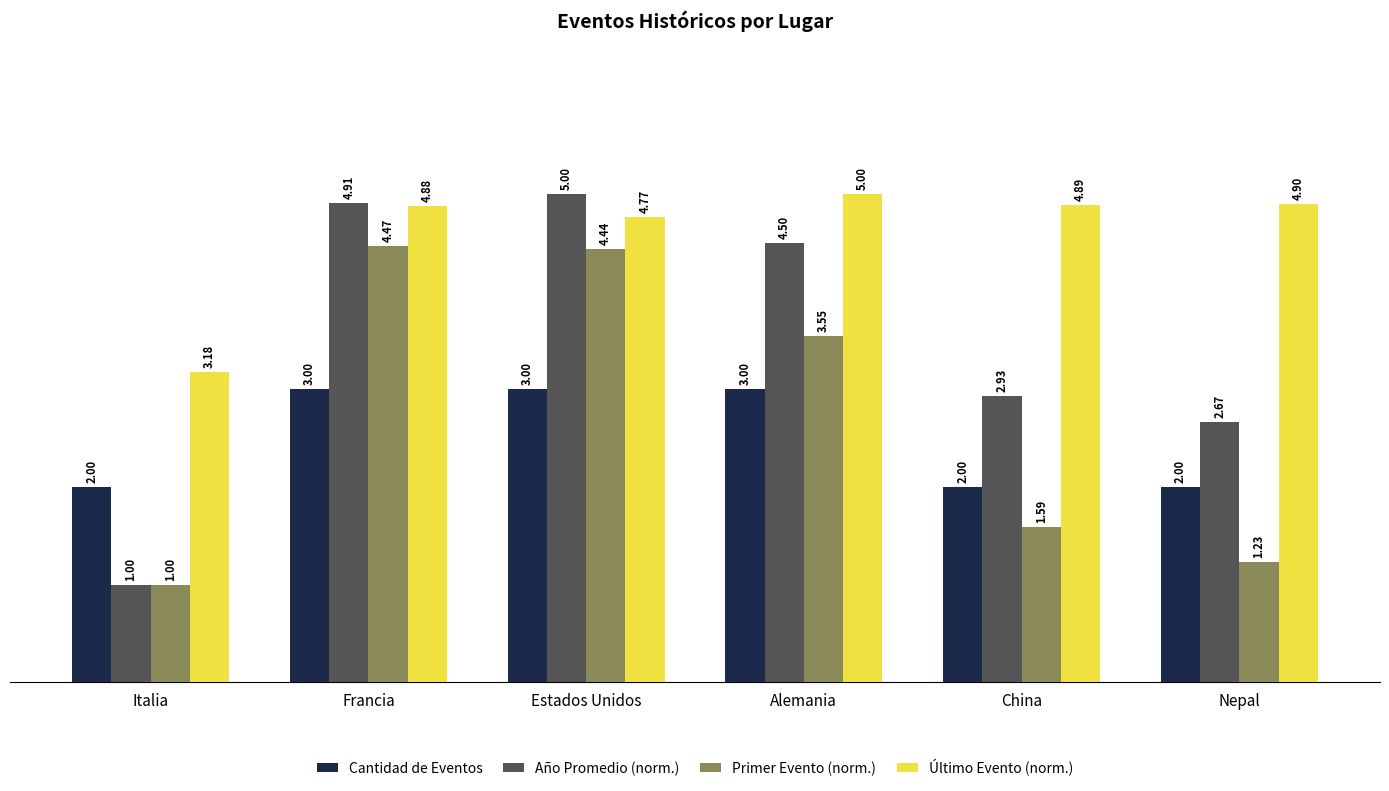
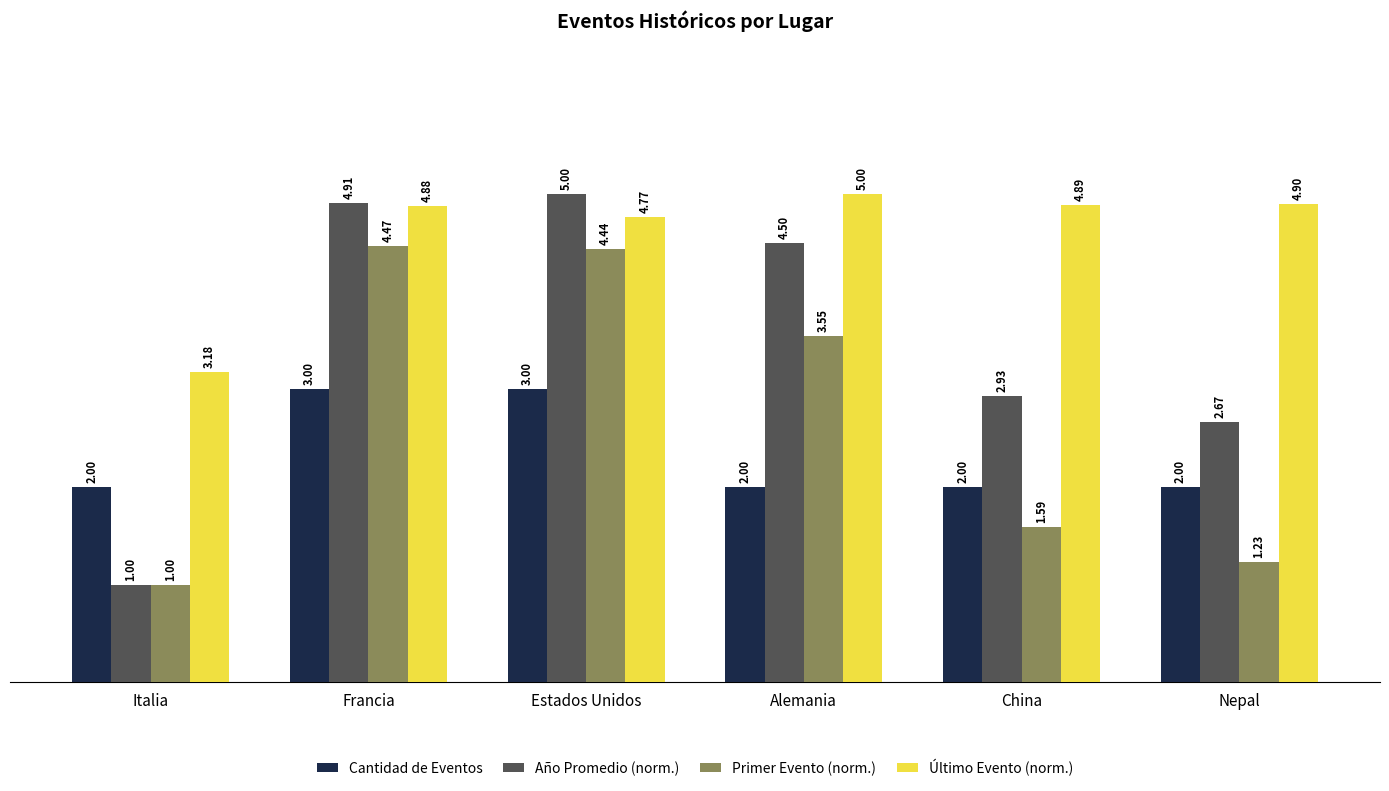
Cantidad de Eventos, Alemania: 3.00 -> 2.00
